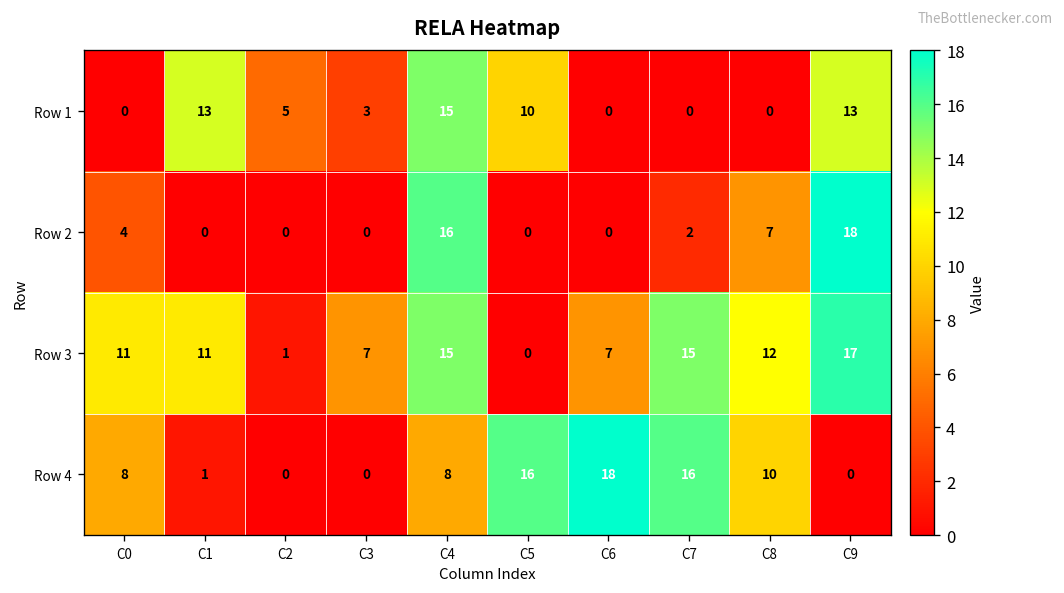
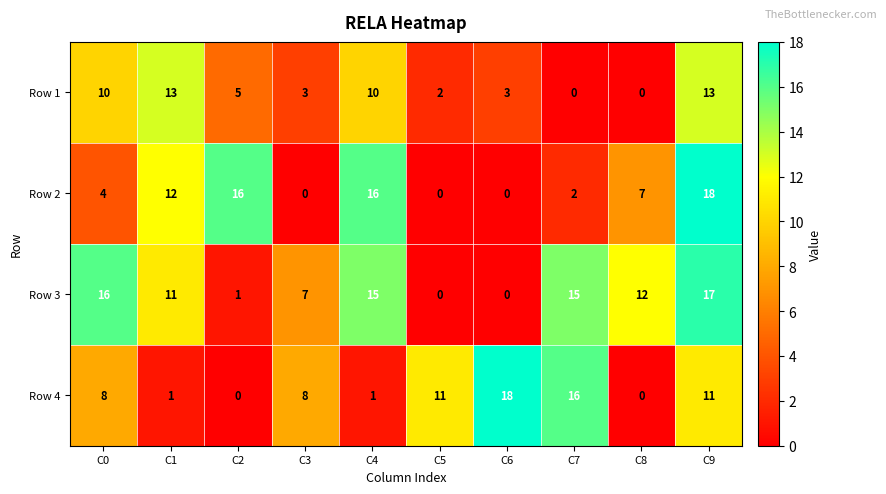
Row 1, C0: 0 -> 10
Row 1, C4: 15 -> 10
Row 1, C5: 10 -> 2
Row 1, C6: 0 -> 3
Row 2, C1: 0 -> 12
Row 2, C2: 0 -> 16
Row 3, C0: 11 -> 16
Row 3, C6: 7 -> 0
Row 4, C3: 0 -> 8
Row 4, C4: 8 -> 1
Row 4, C5: 16 -> 11
Row 4, C8: 10 -> 0
Row 4, C9: 0 -> 11
